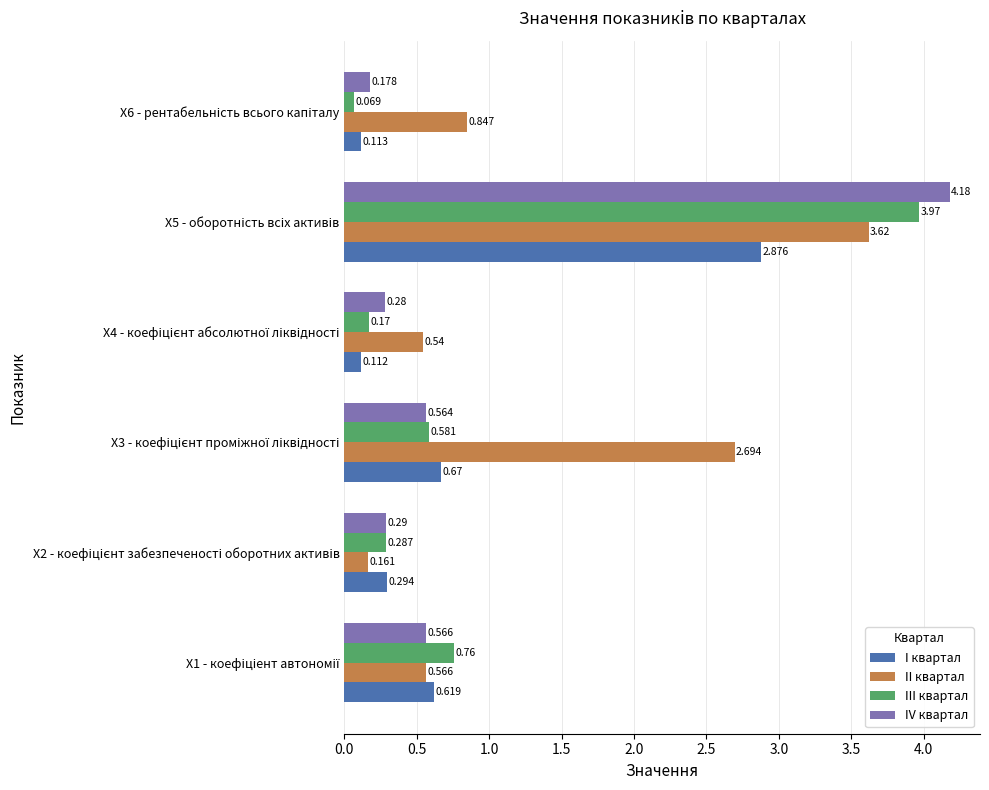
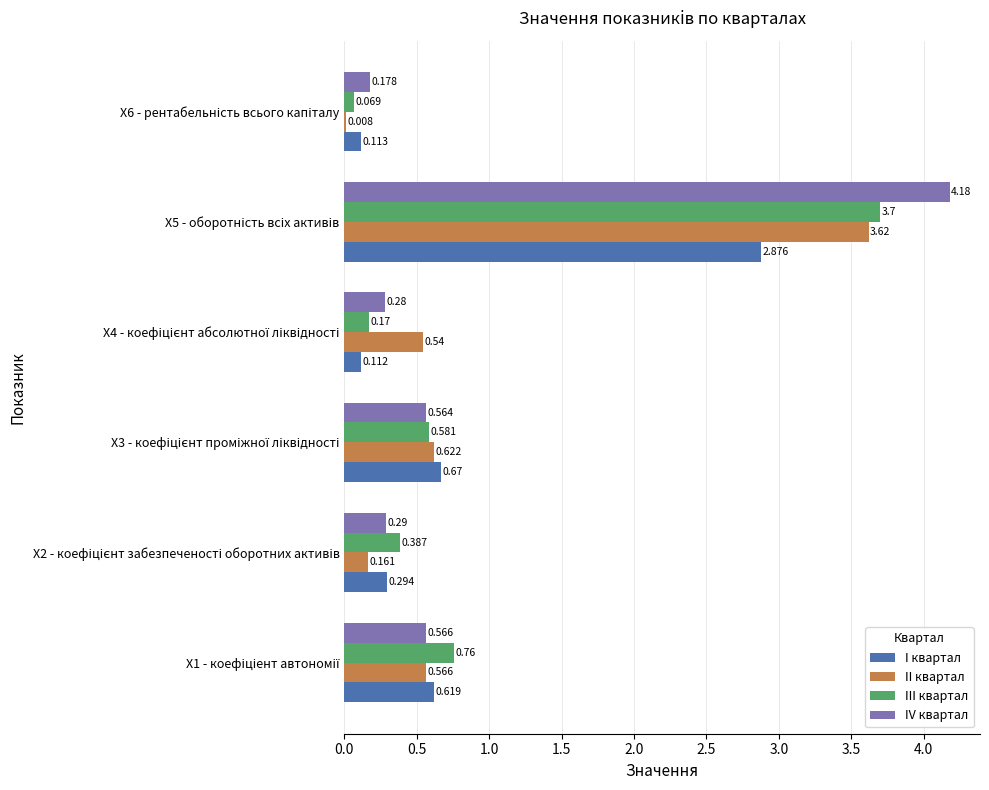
ІІ квартал, Х6 - рентабельність всього капіталу: 0.847 -> 0.008
ІІІ квартал, Х5 - оборотність всіх активів: 3.97 -> 3.7
ІІ квартал, Х3 - коефіцієнт проміжної ліквідності: 2.694 -> 0.622
ІІІ квартал, Х2 - коефіцієнт забезпеченості оборотних активів: 0.287 -> 0.387
